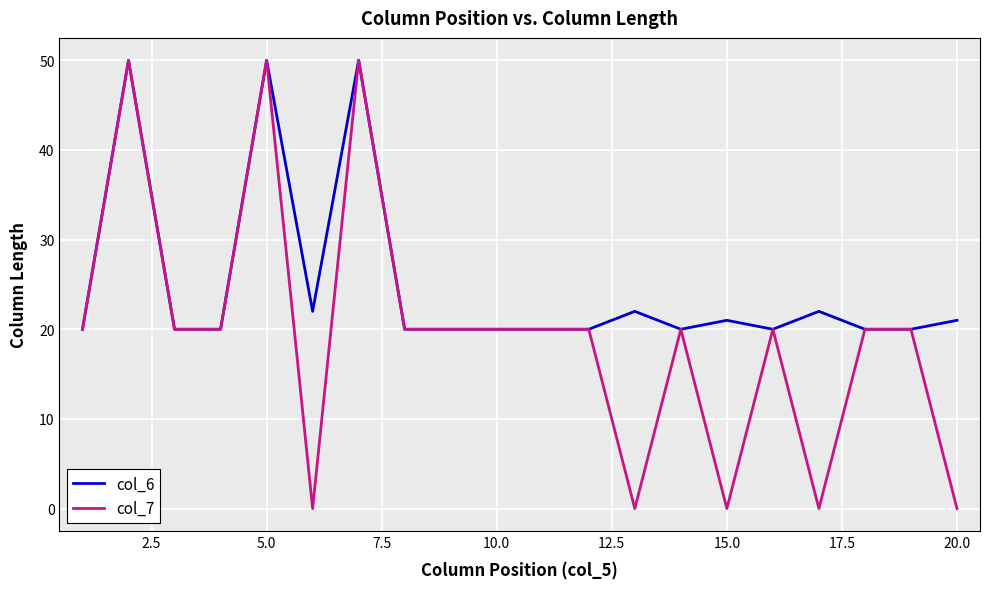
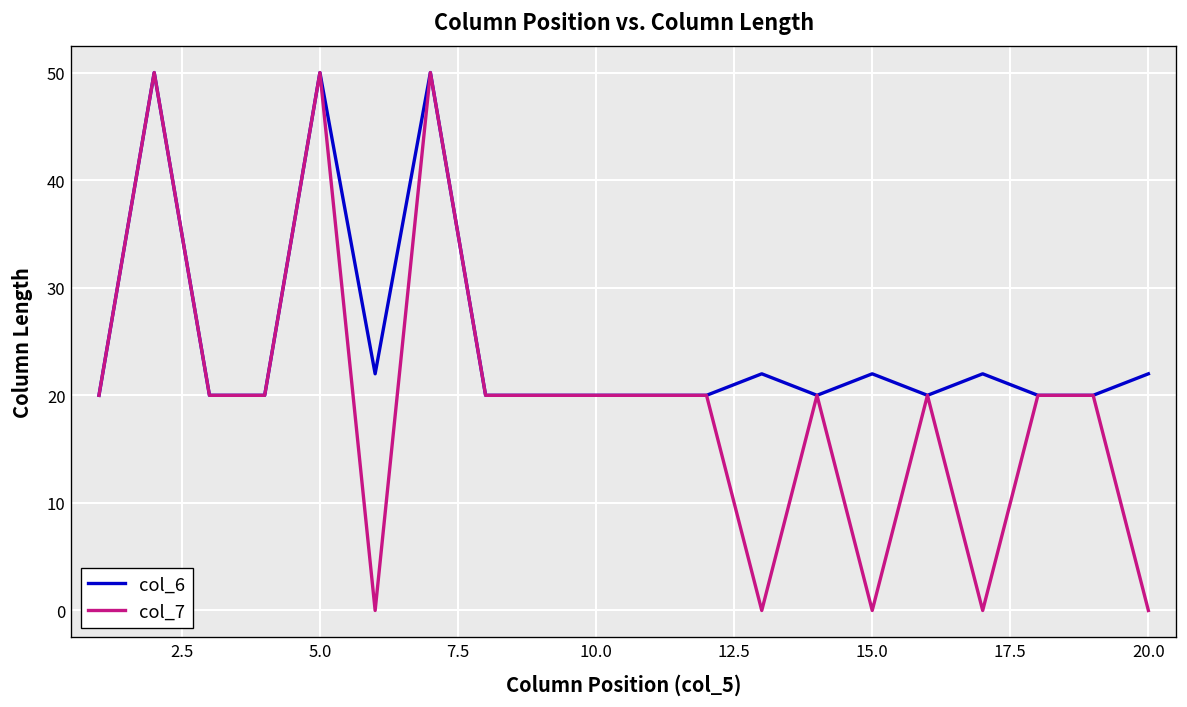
col_6, 15.0: 21 -> 22
col_6, 20.0: 21 -> 22
